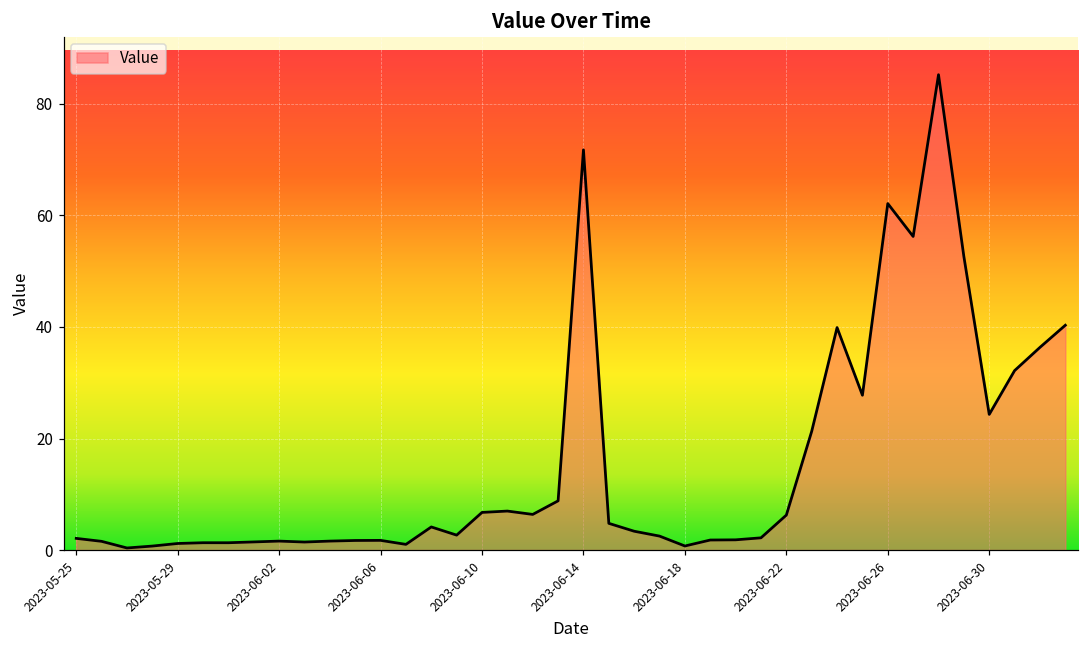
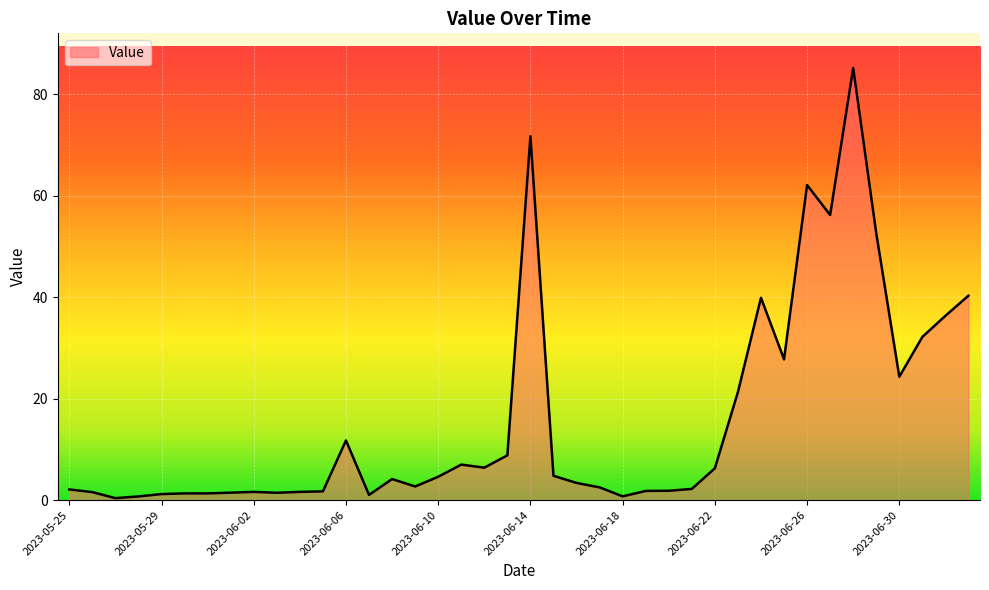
2023-06-06: 2 -> 12
2023-06-10: 7 -> 5
